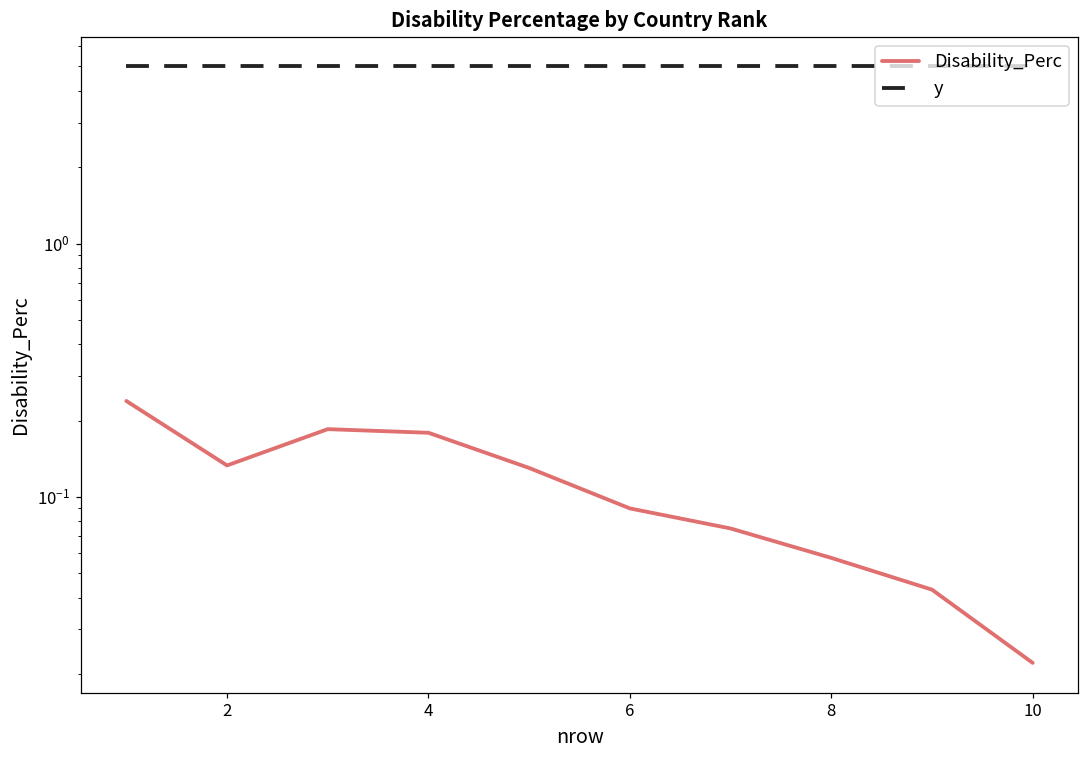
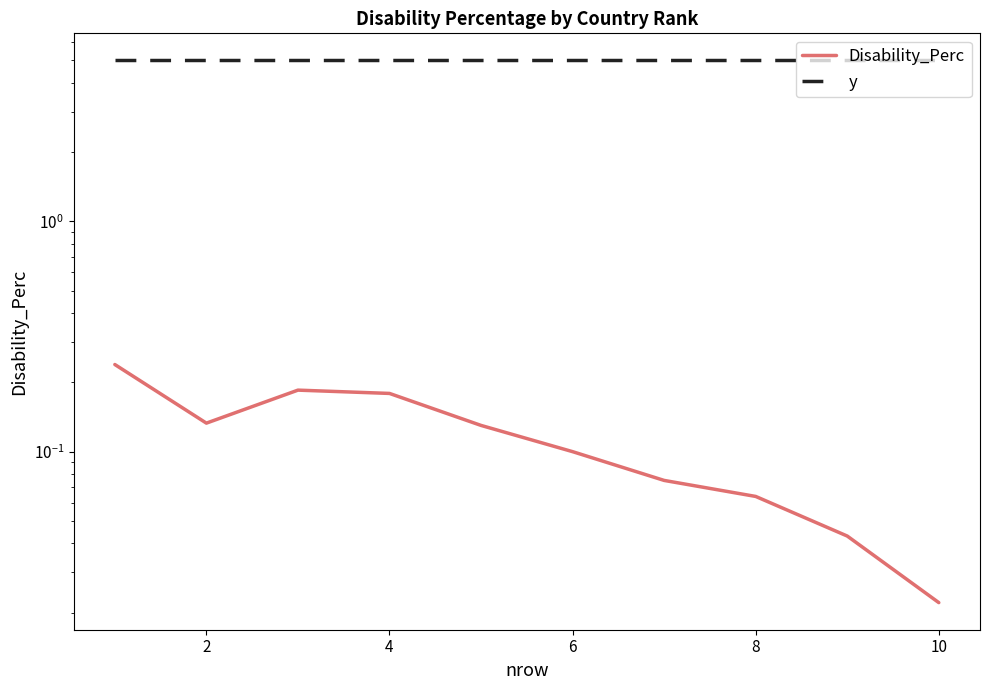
Disability_Perc, 6: 0.09 -> 0.10
Disability_Perc, 8: 0.057 -> 0.064
